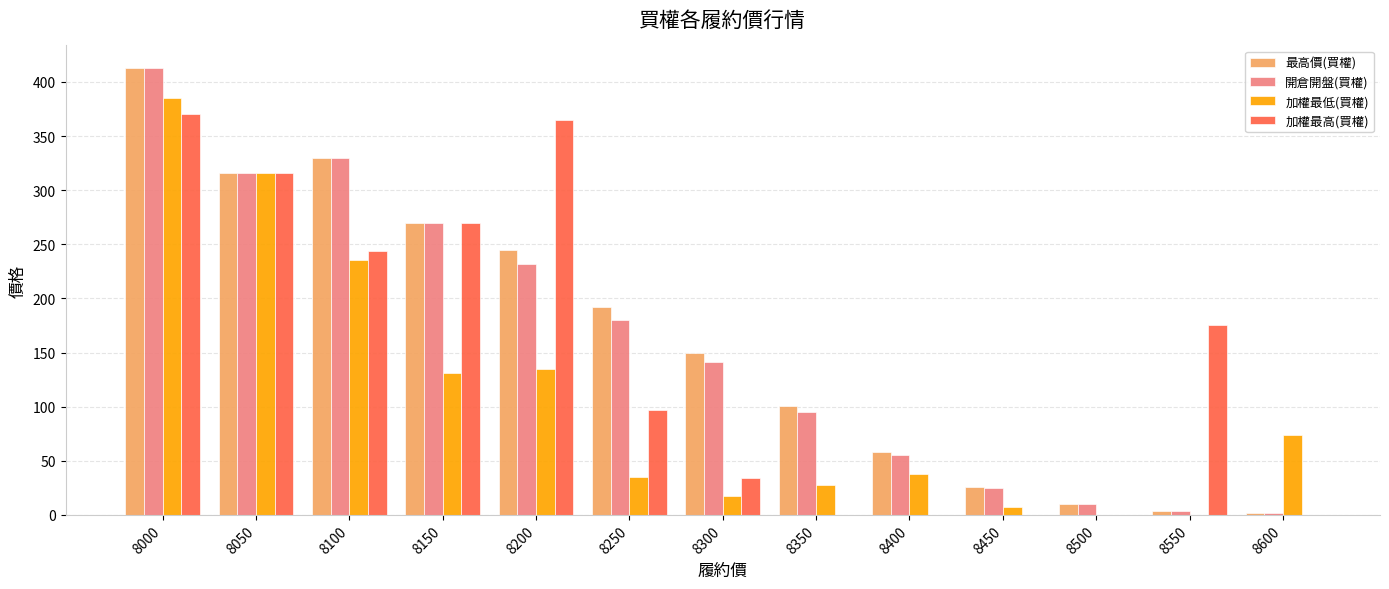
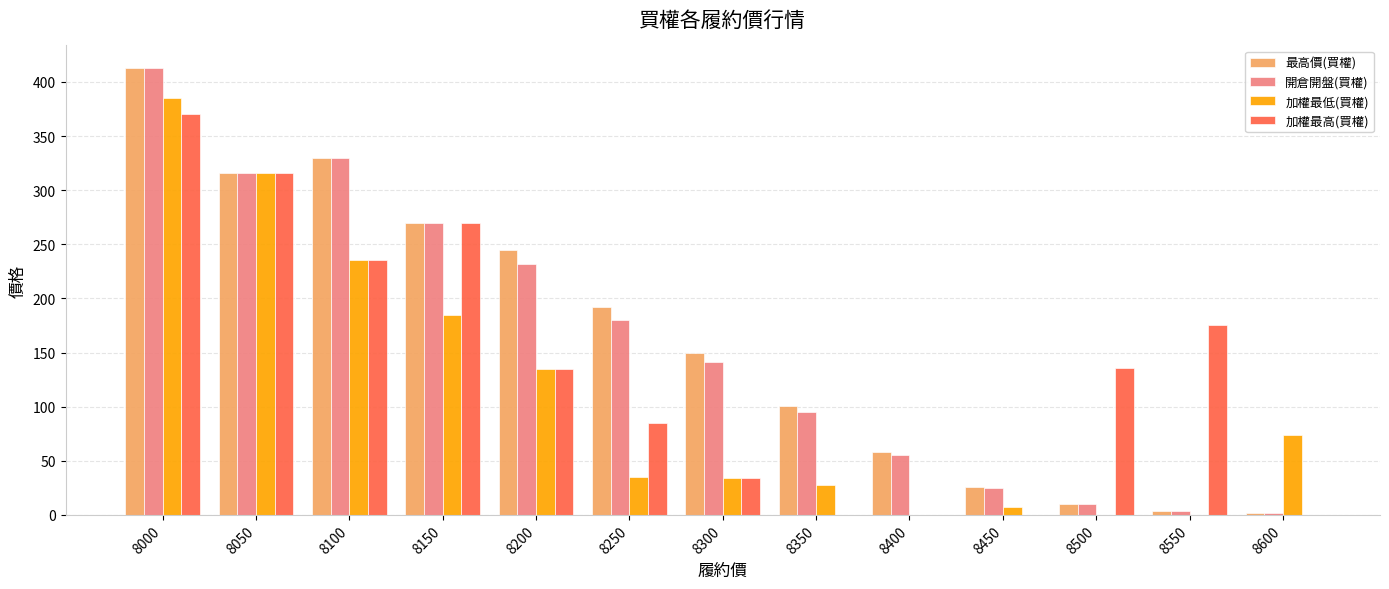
加權最高(買權), 8100: 244 -> 235
加權最低(買權), 8150: 131 -> 185
加權最高(買權), 8200: 365 -> 135
加權最高(買權), 8250: 97 -> 85
加權最低(買權), 8300: 17 -> 35
加權最低(買權), 8400: 38 -> 0
加權最高(買權), 8500: 0 -> 136
